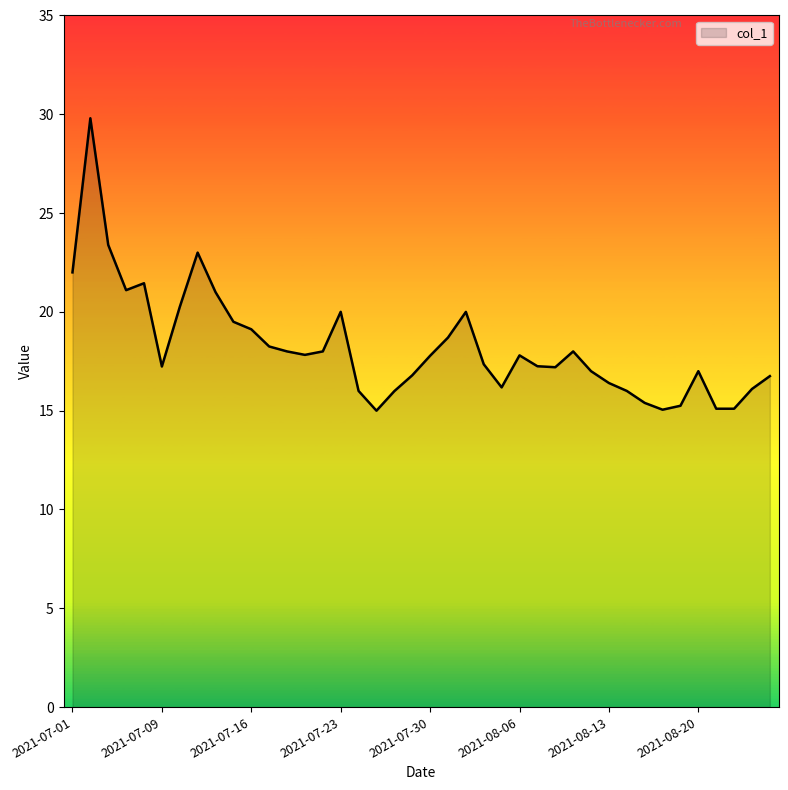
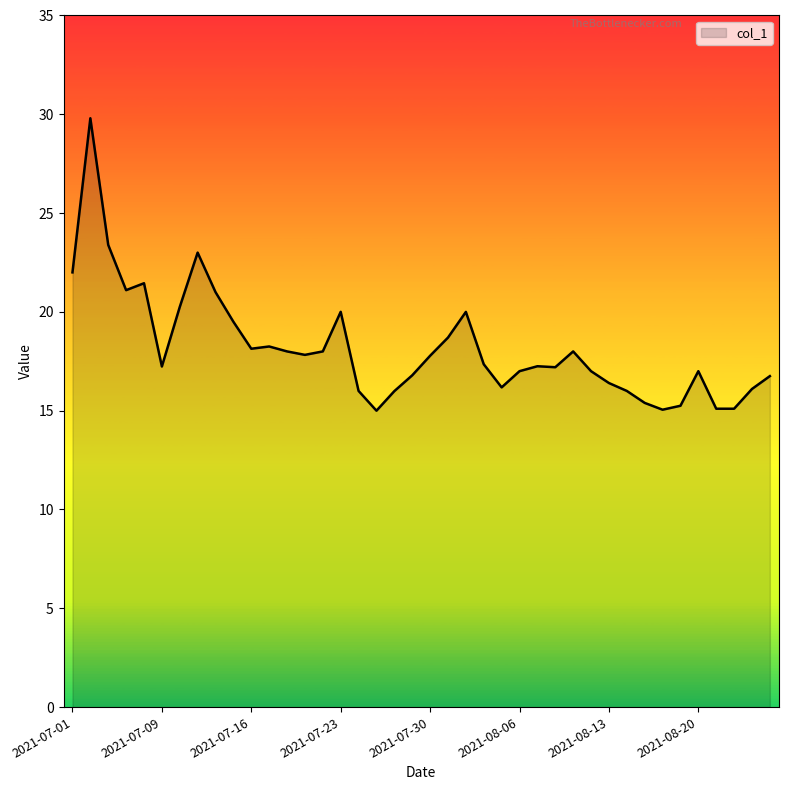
2021-07-16: 19.1 -> 18.1
2021-08-06: 17.8 -> 17.0
